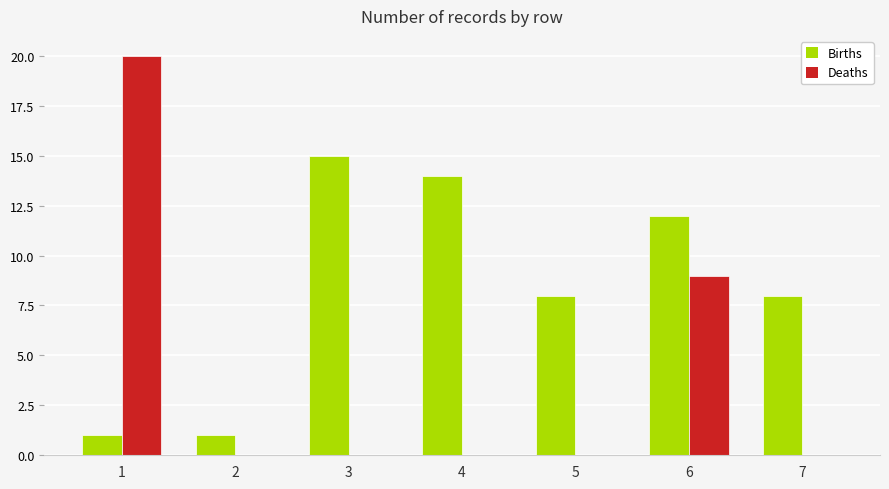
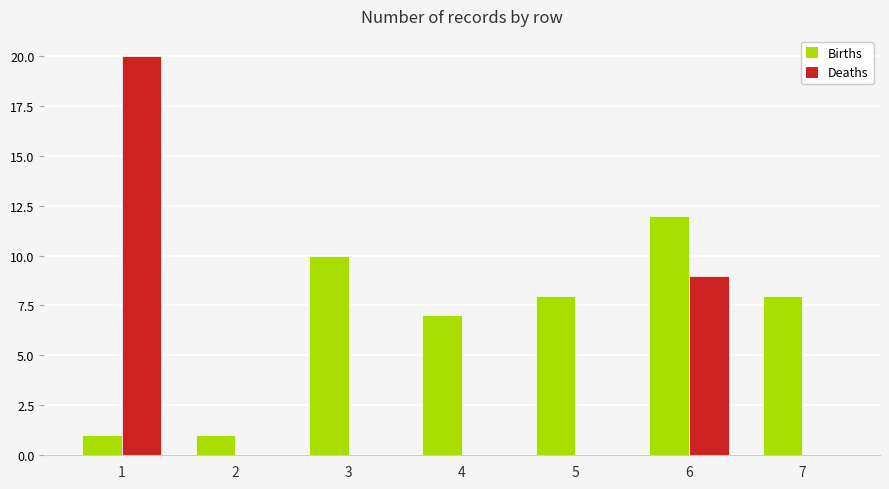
Births, 3: 15 -> 10
Births, 4: 14 -> 7
